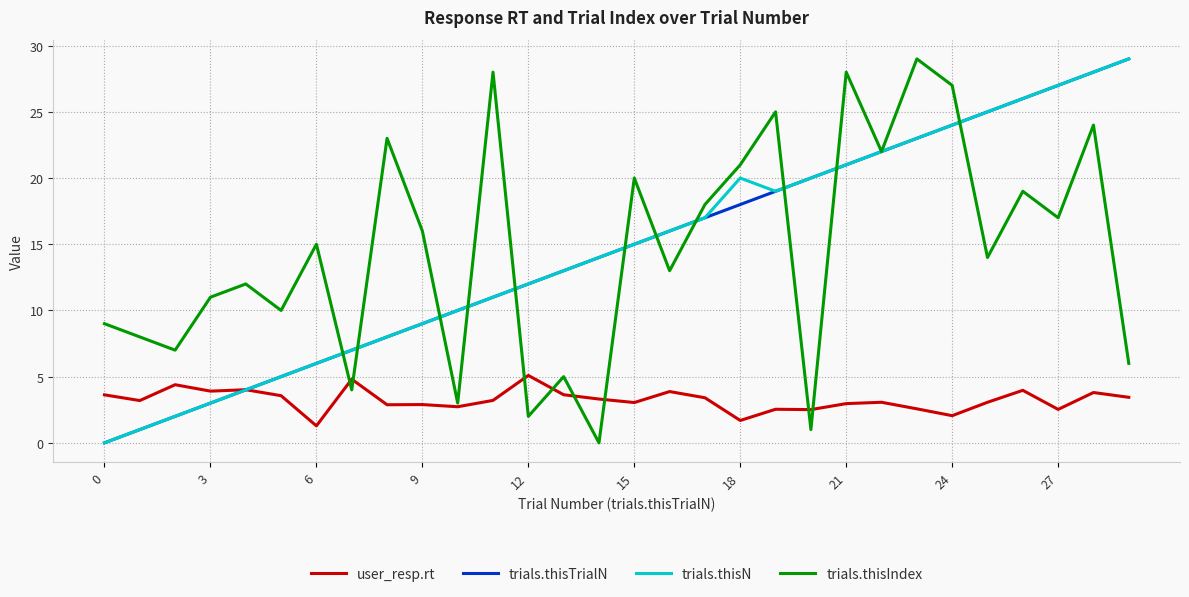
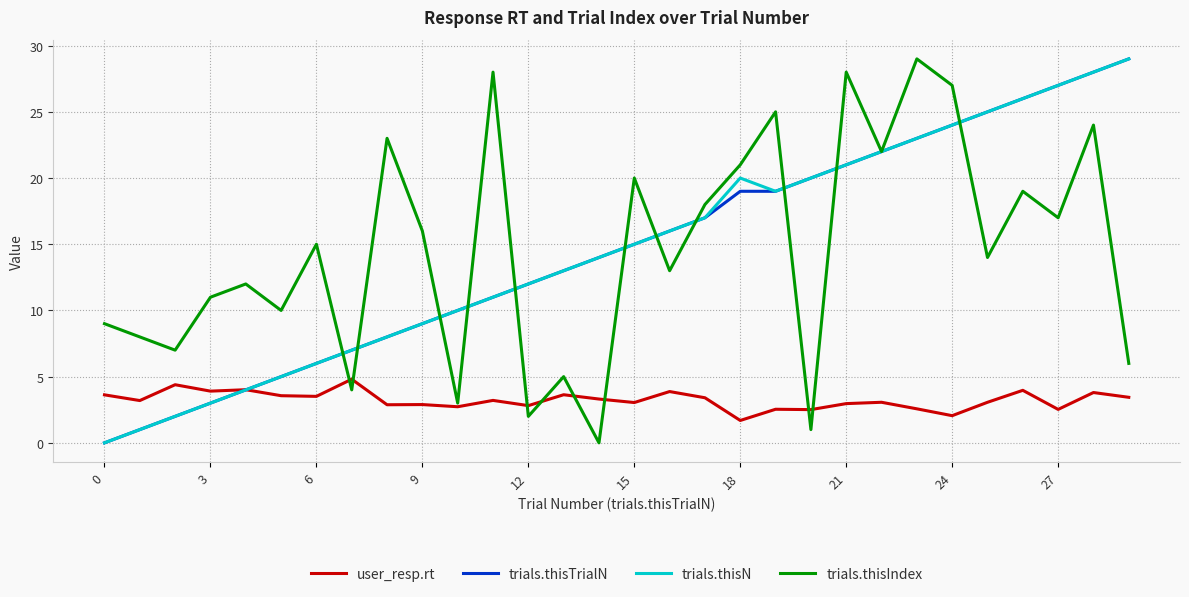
user_resp.rt, 6: 1.3 -> 3.5
user_resp.rt, 12: 5.1 -> 2.8
trials.thisTrialN, 18: 18 -> 19
